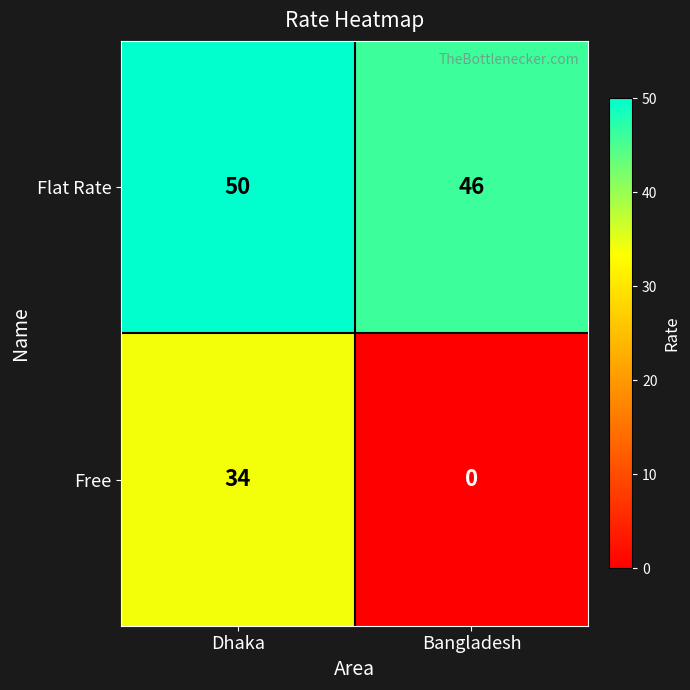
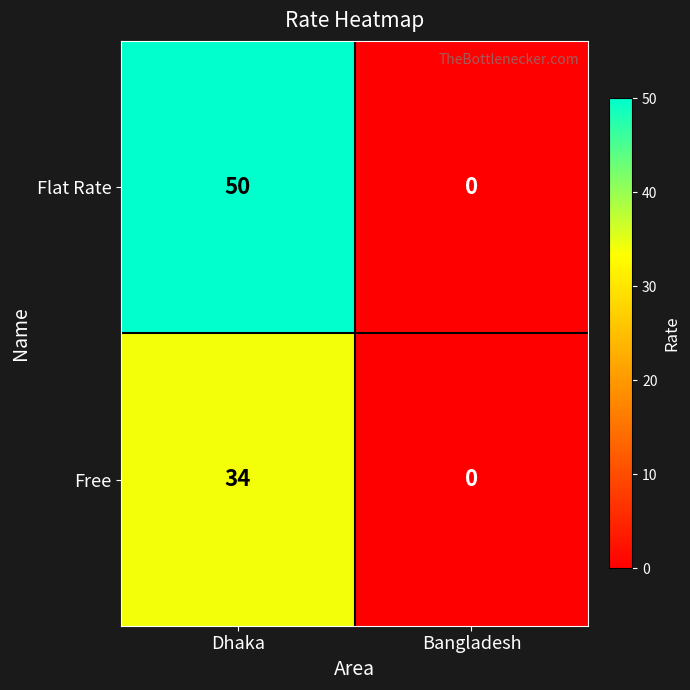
Flat Rate, Bangladesh: 46 -> 0
